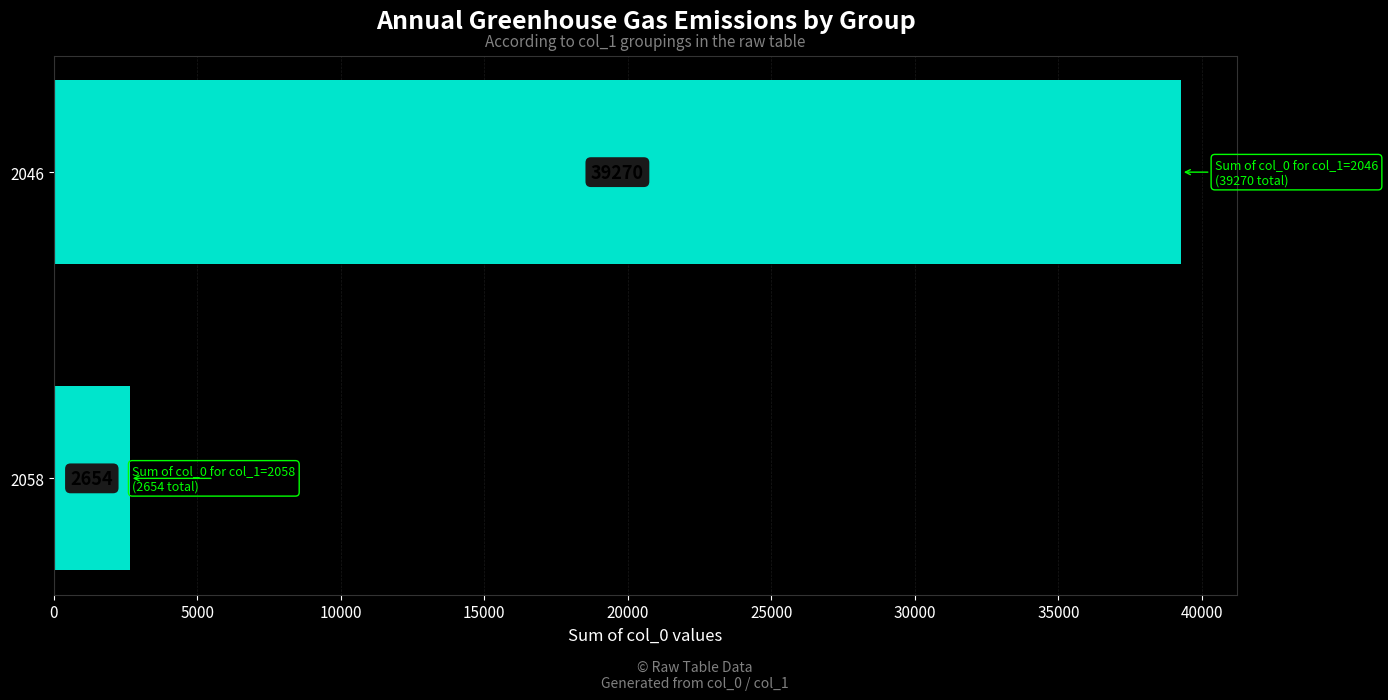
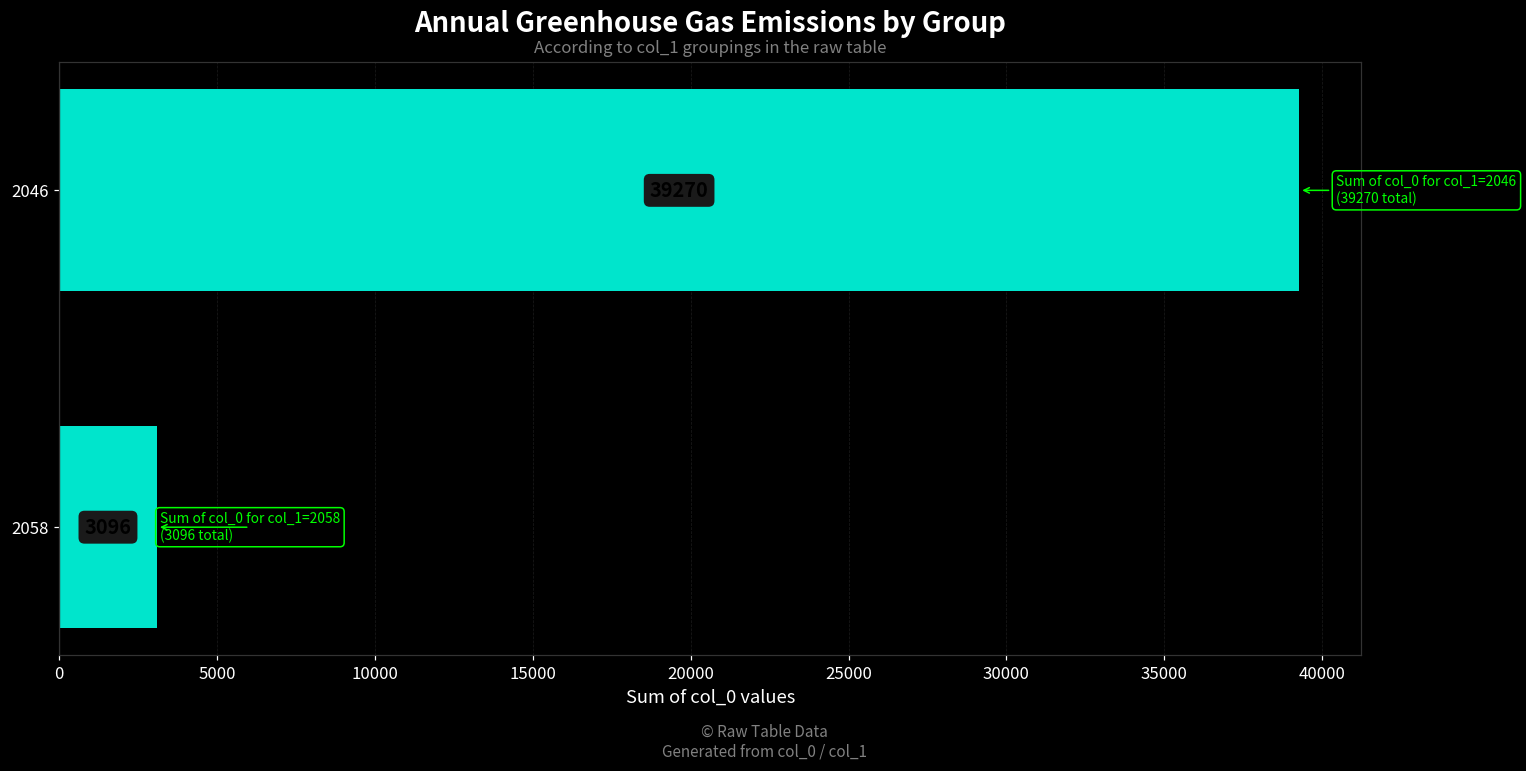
2058: (2654 total) -> (3096 total)
